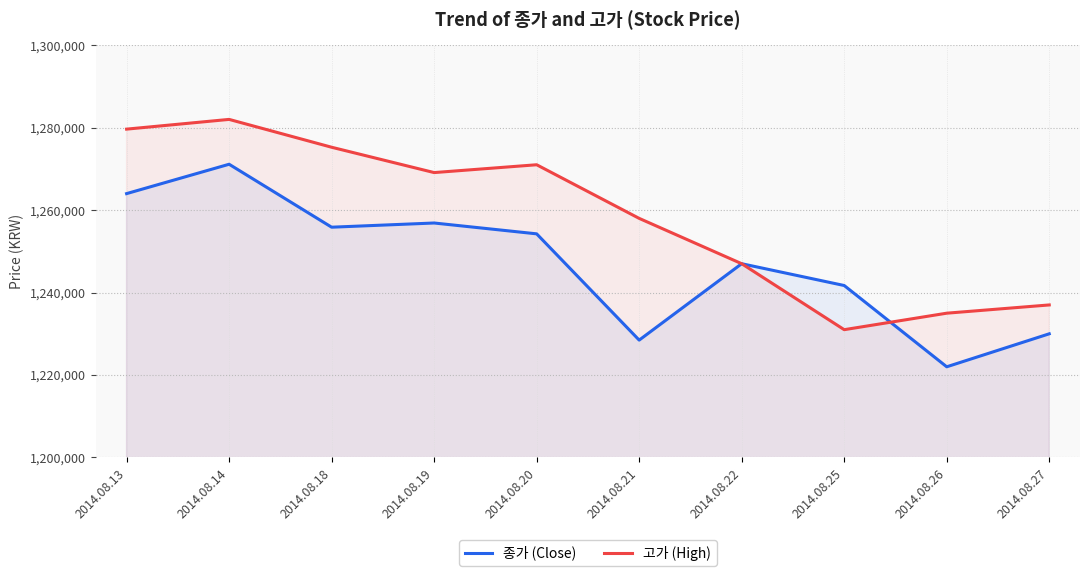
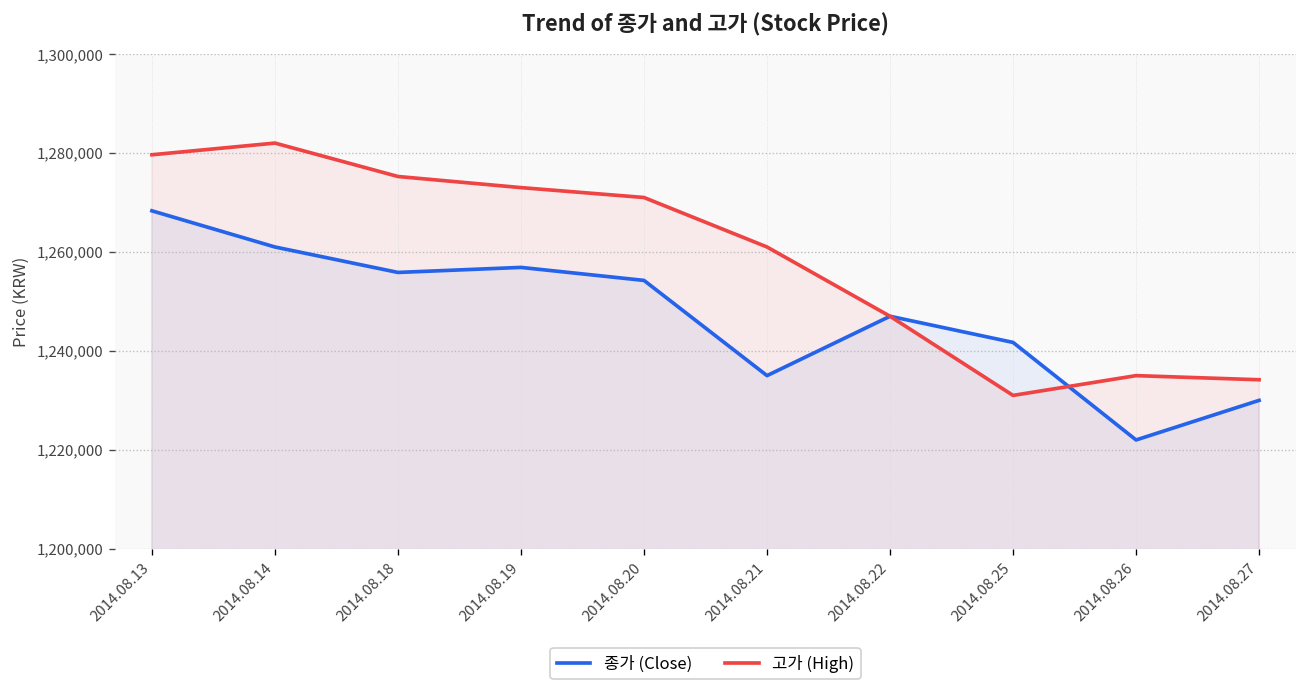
종가 (Close), 2014.08.13: 1,264,000 -> 1,268,000
종가 (Close), 2014.08.14: 1,271,000 -> 1,261,000
고가 (High), 2014.08.19: 1,269,000 -> 1,273,000
종가 (Close), 2014.08.21: 1,228,000 -> 1,235,000
고가 (High), 2014.08.21: 1,258,000 -> 1,261,000
고가 (High), 2014.08.27: 1,237,000 -> 1,234,000
